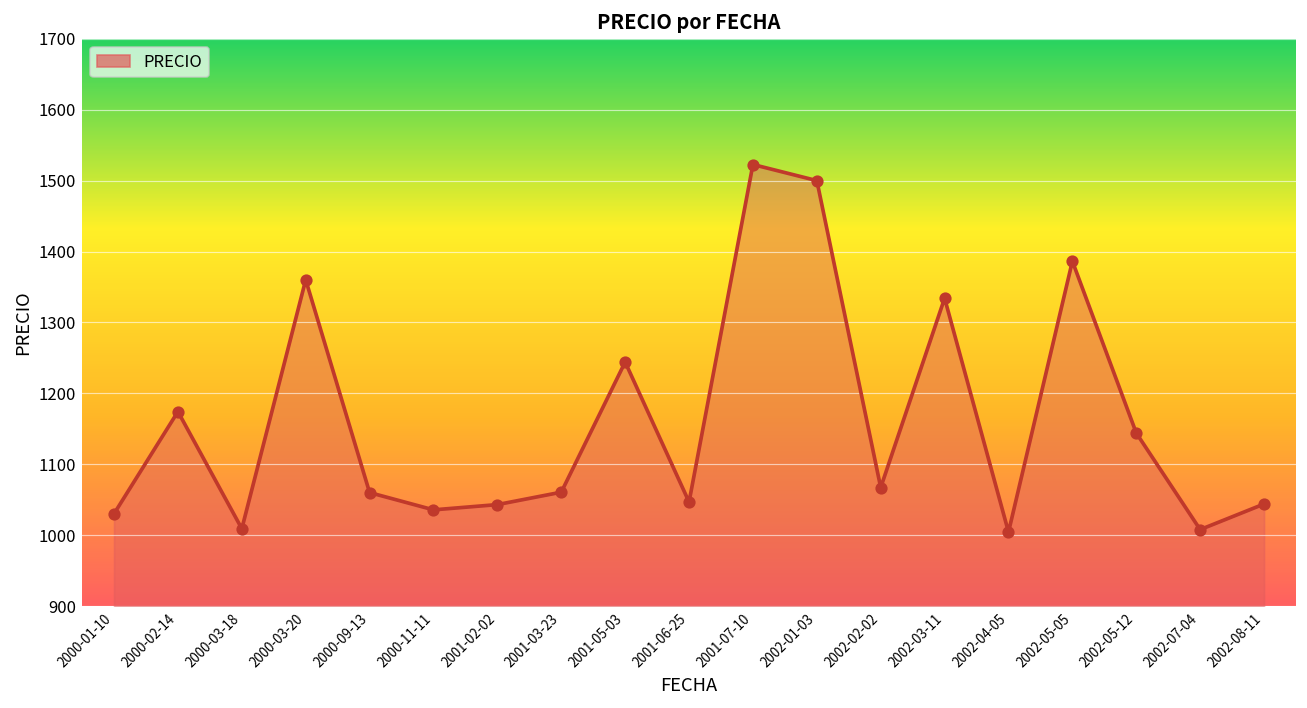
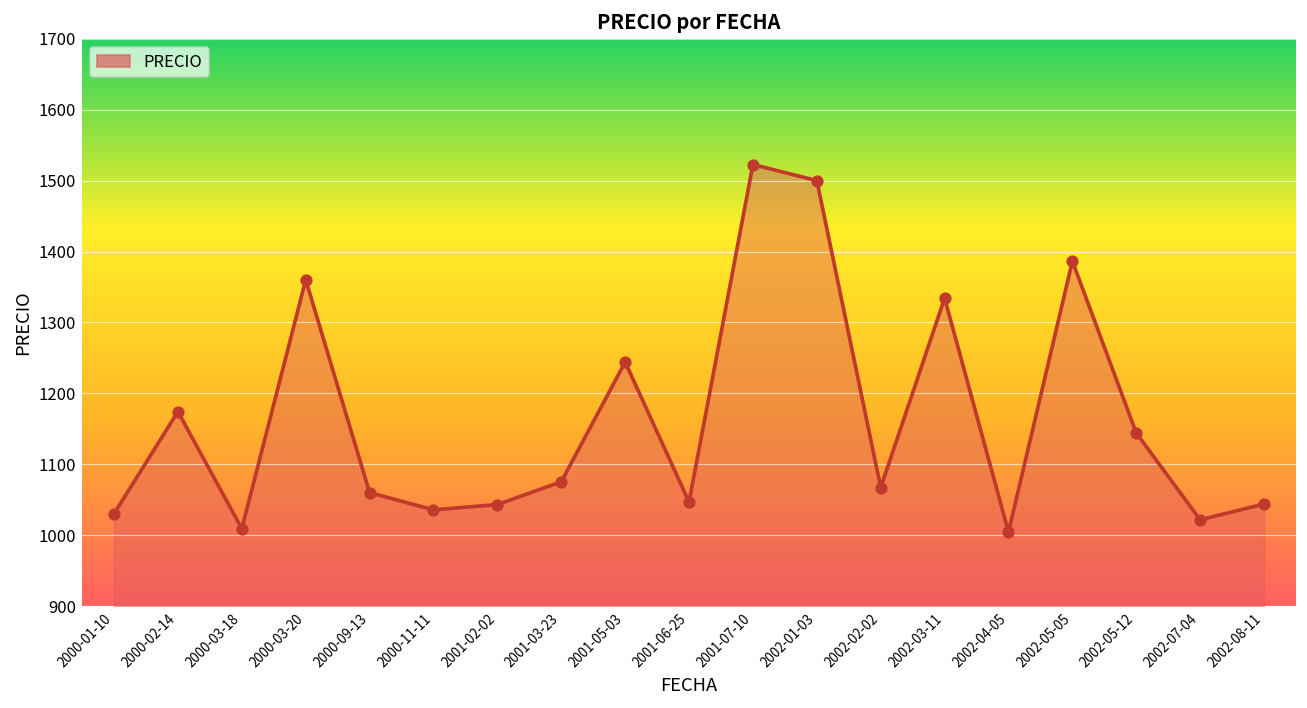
2001-03-23: 1060 -> 1080
2002-07-04: 1010 -> 1020
